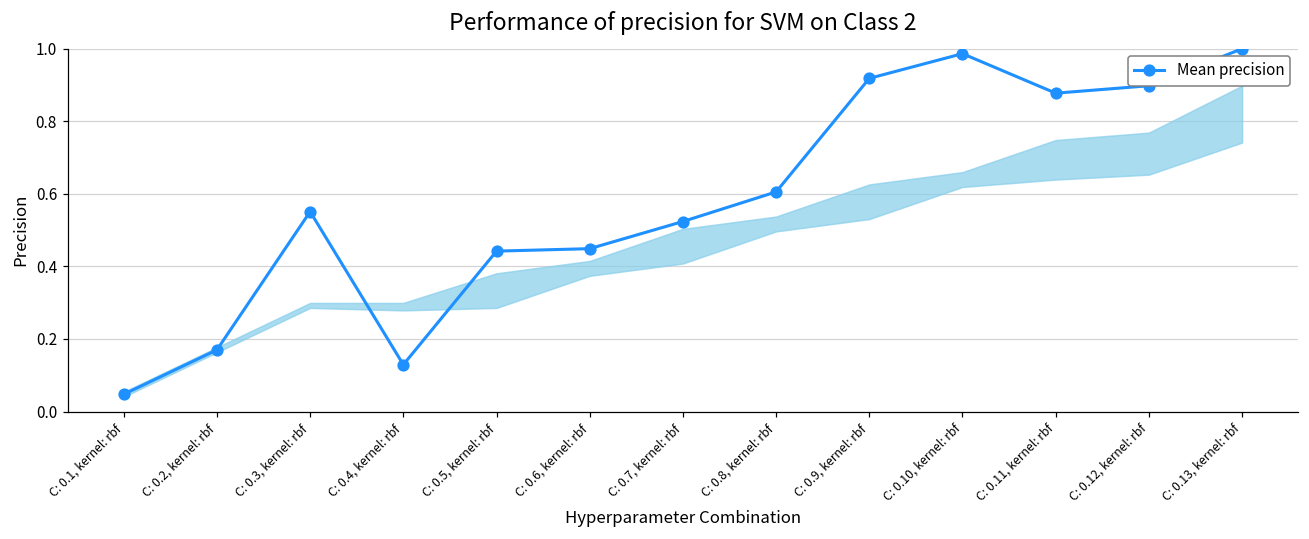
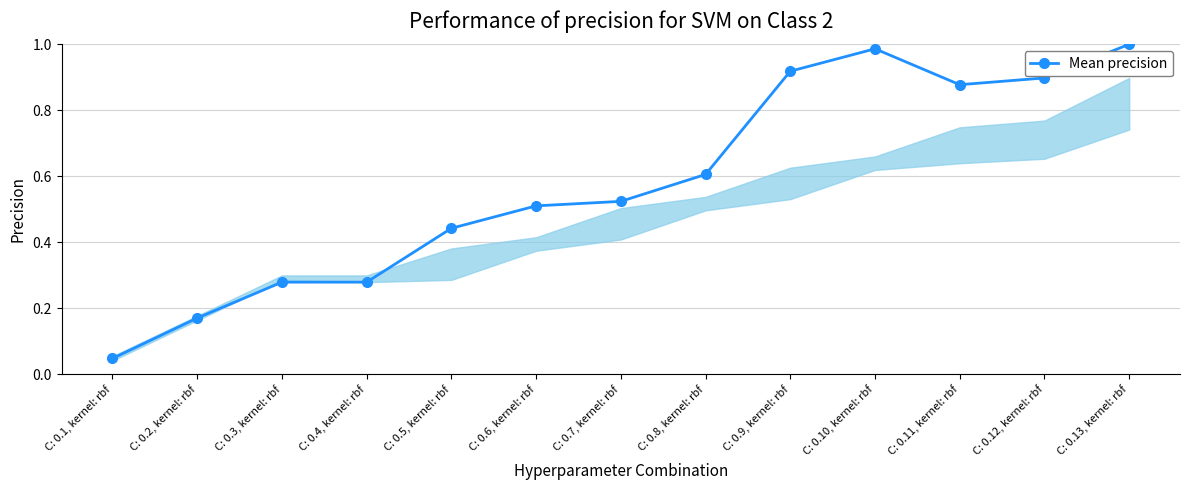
Mean precision, C: 0.3, kernel: rbf: 0.55 -> 0.28
Mean precision, C: 0.4, kernel: rbf: 0.13 -> 0.28
Mean precision, C: 0.6, kernel: rbf: 0.45 -> 0.51
